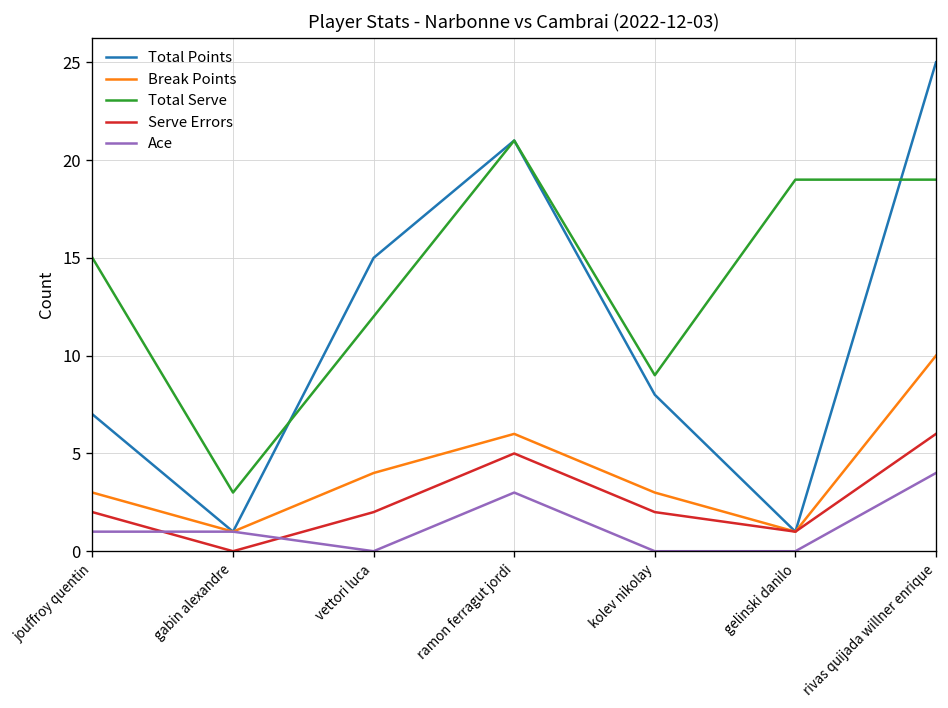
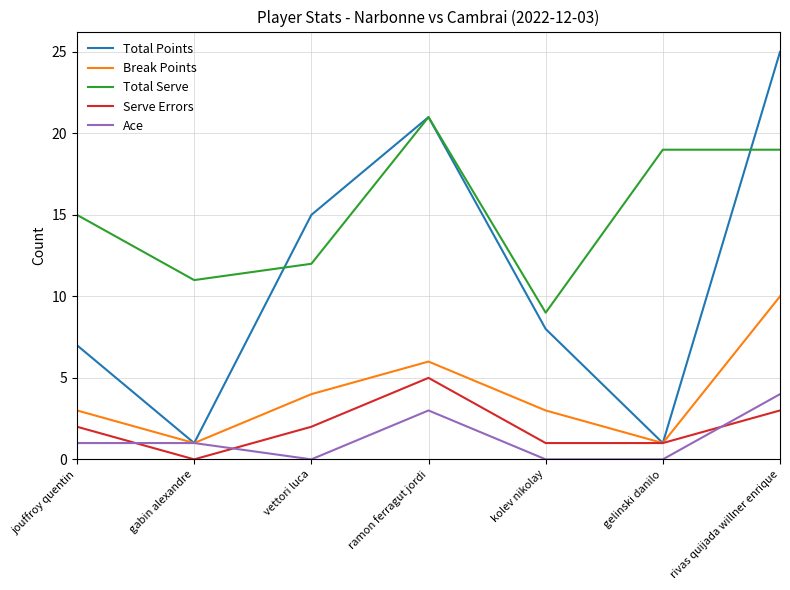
Total Serve, gabin alexandre: 3 -> 11
Serve Errors, kolev nikolay: 2 -> 1
Serve Errors, rivas quijada willner enrique: 6 -> 3
